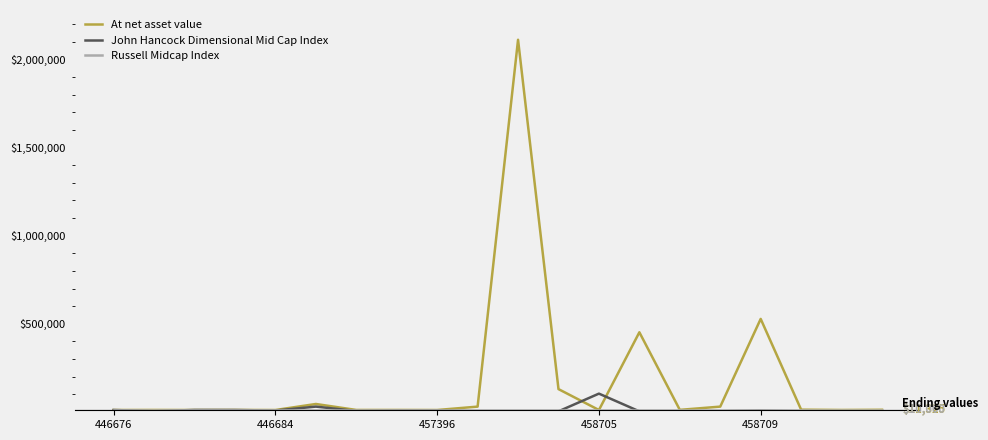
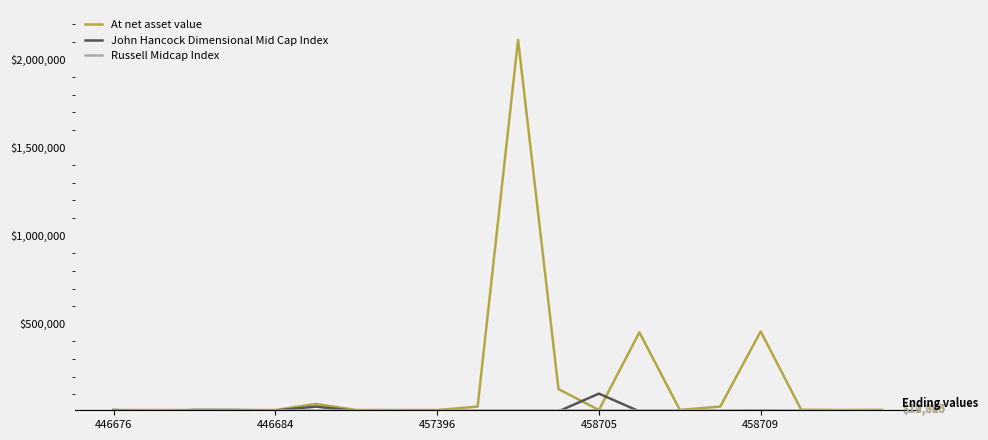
At net asset value, 458709: $530,000 -> $460,000
